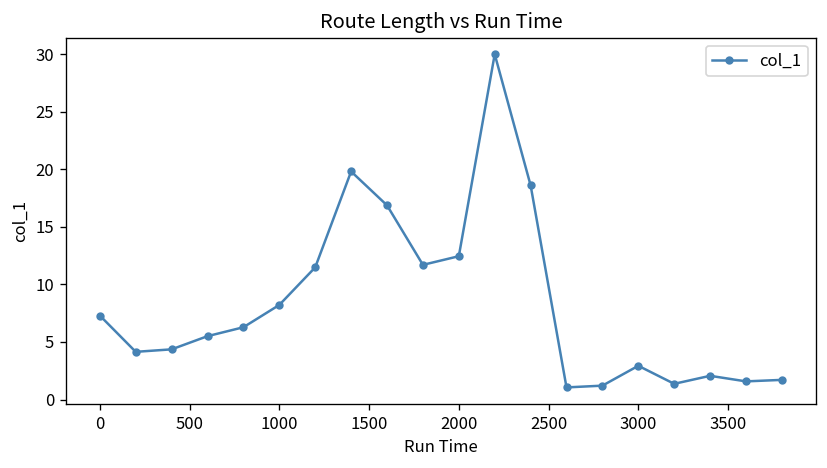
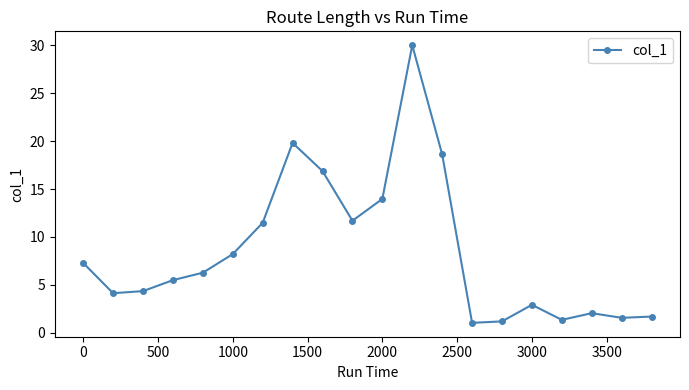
2000: 12 -> 14
